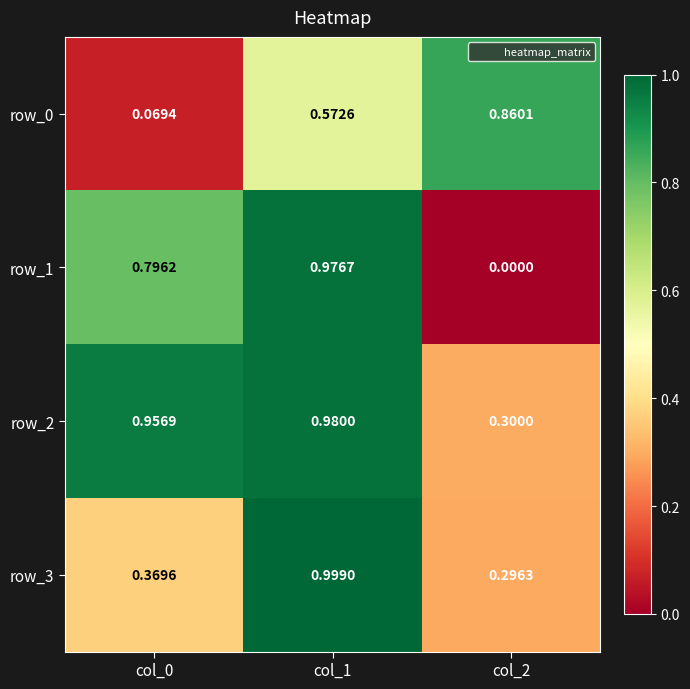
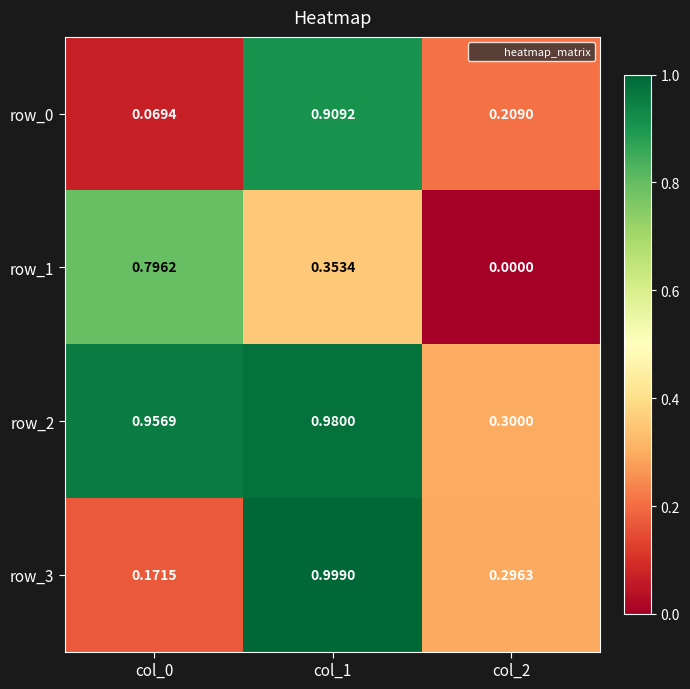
row_0, col_1: 0.5726 -> 0.9092
row_0, col_2: 0.8601 -> 0.2090
row_1, col_1: 0.9767 -> 0.3534
row_3, col_0: 0.3696 -> 0.1715
